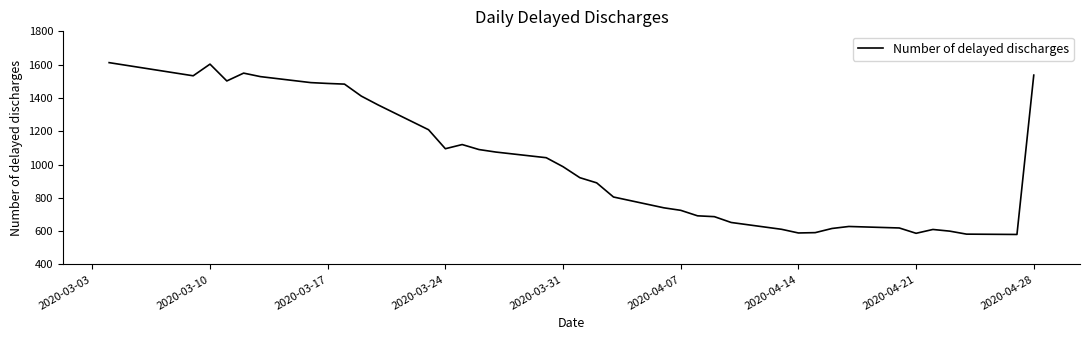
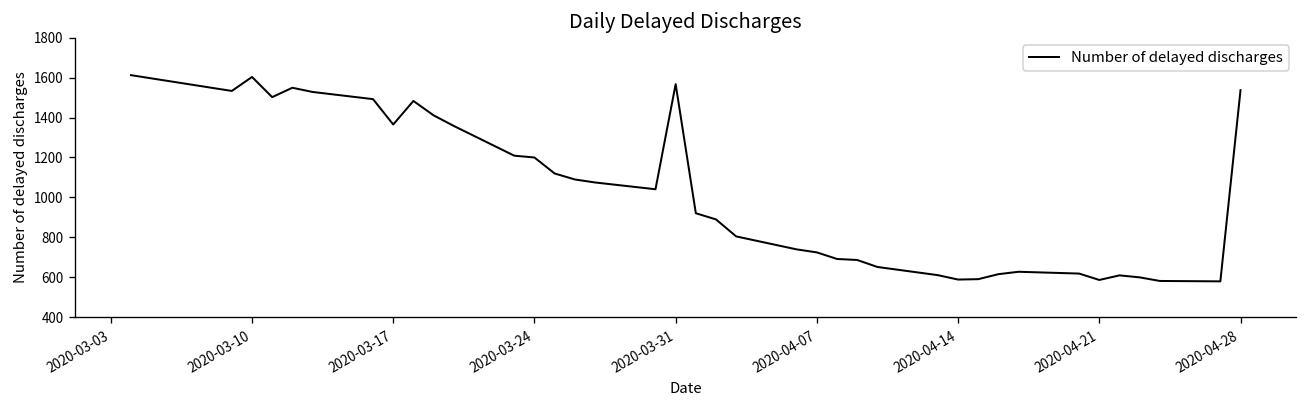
2020-03-17: 1490 -> 1370
2020-03-24: 1100 -> 1200
2020-03-31: 990 -> 1570
